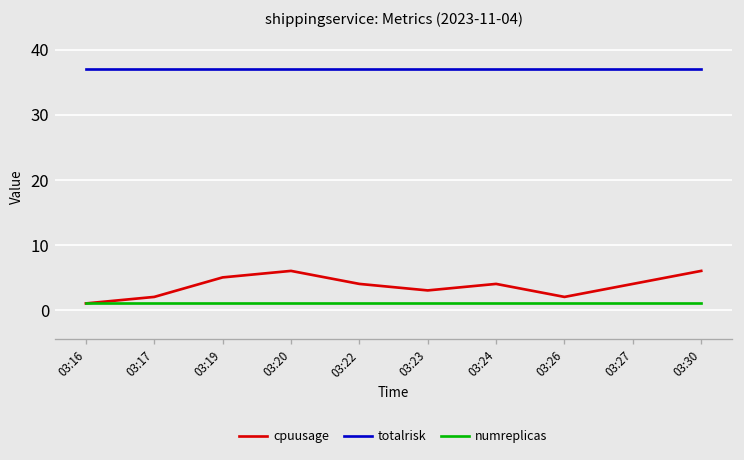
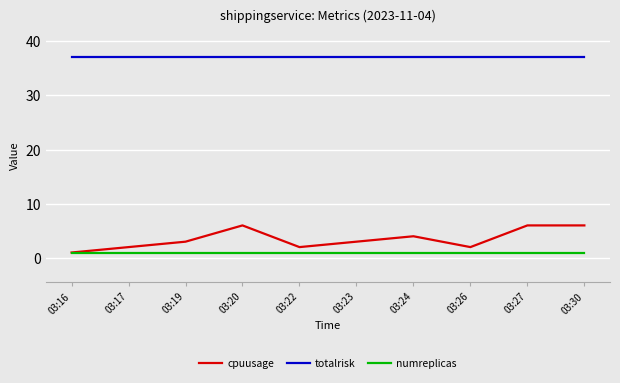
cpuusage, 03:19: 5 -> 3
cpuusage, 03:22: 4 -> 2
cpuusage, 03:27: 4 -> 6
